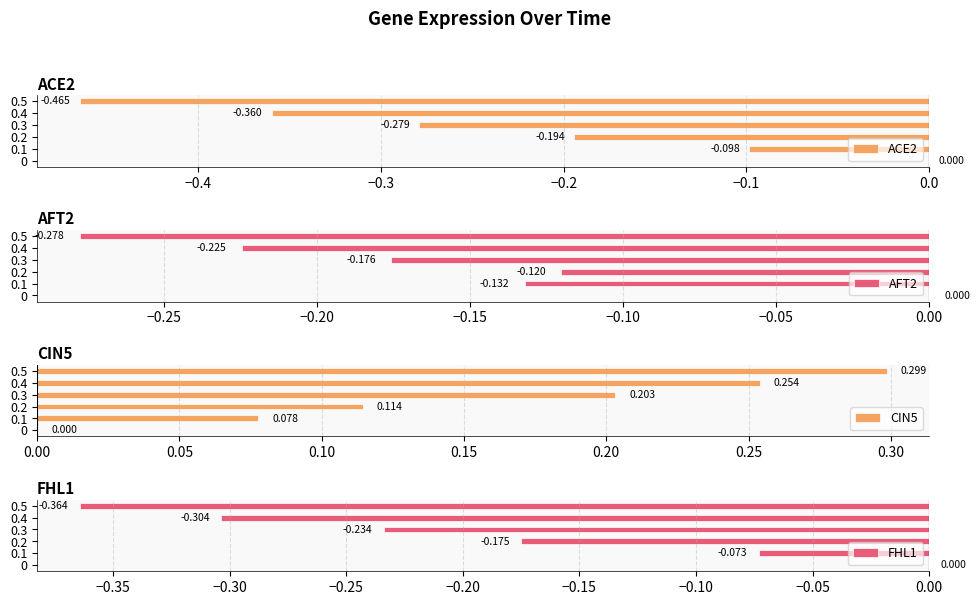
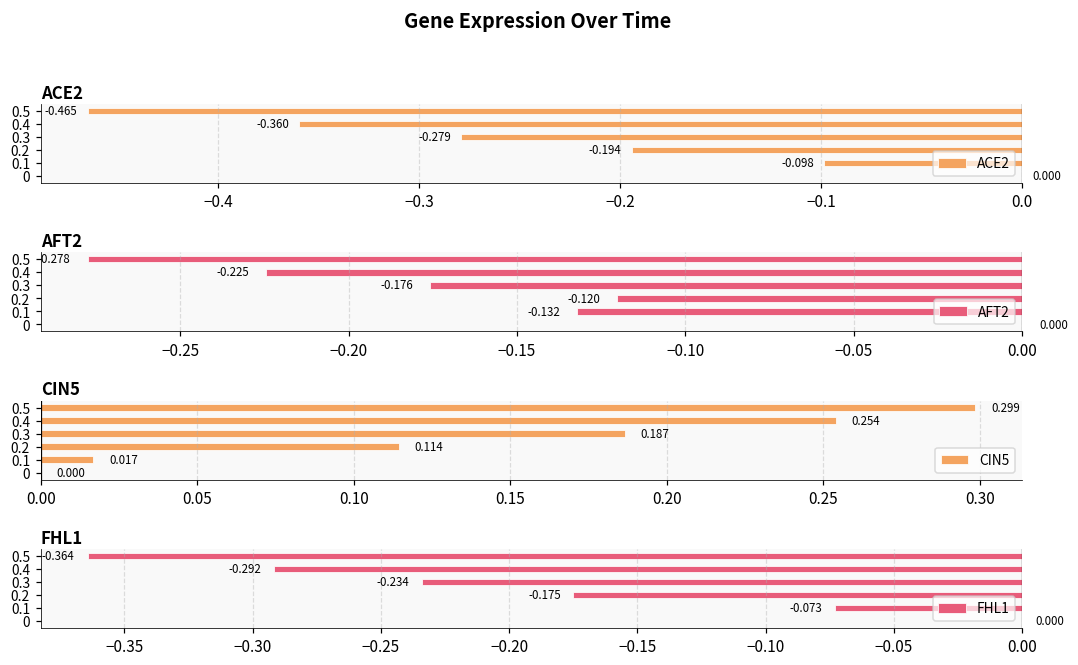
CIN5, 0.3: 0.203 -> 0.187
CIN5, 0.1: 0.078 -> 0.017
FHL1, 0.4: -0.304 -> -0.292
